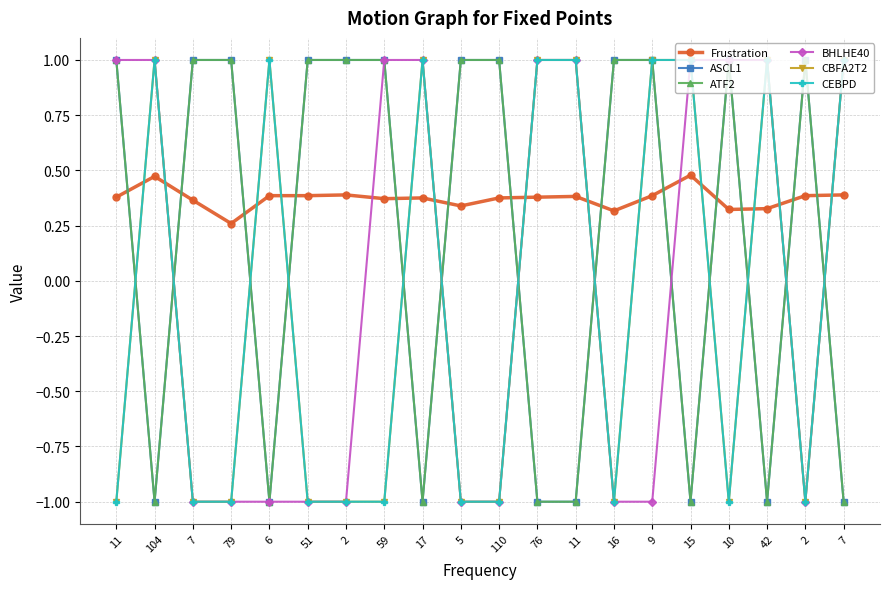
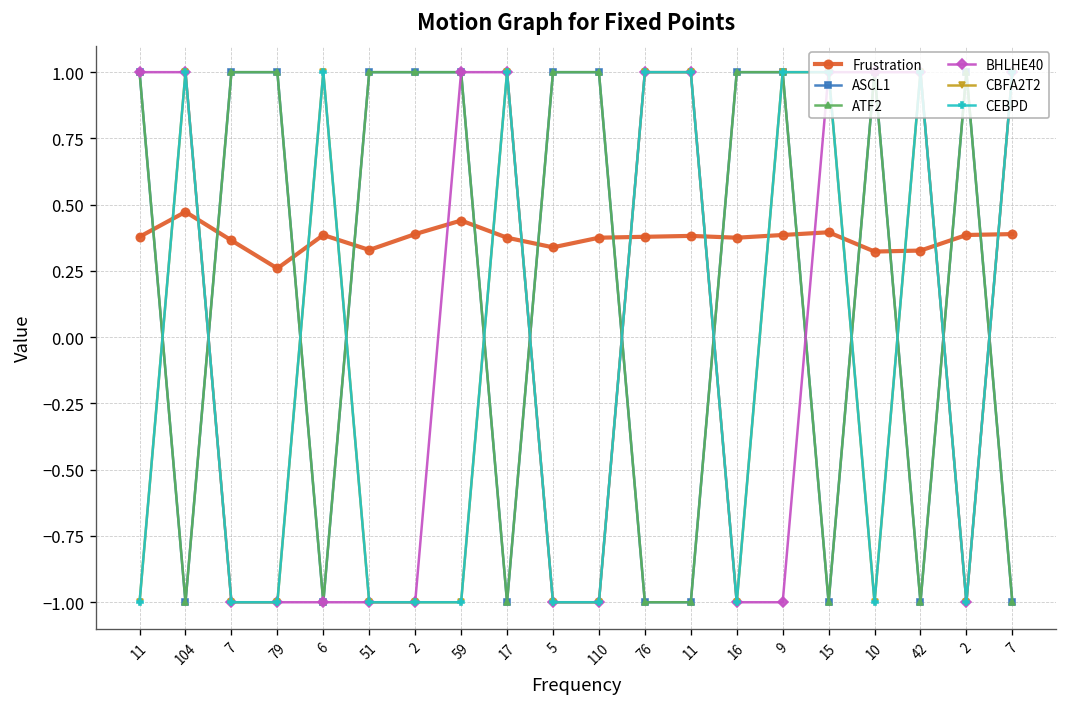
Frustration, 51: 0.39 -> 0.33
Frustration, 59: 0.37 -> 0.44
Frustration, 16: 0.32 -> 0.38
Frustration, 15: 0.48 -> 0.40
